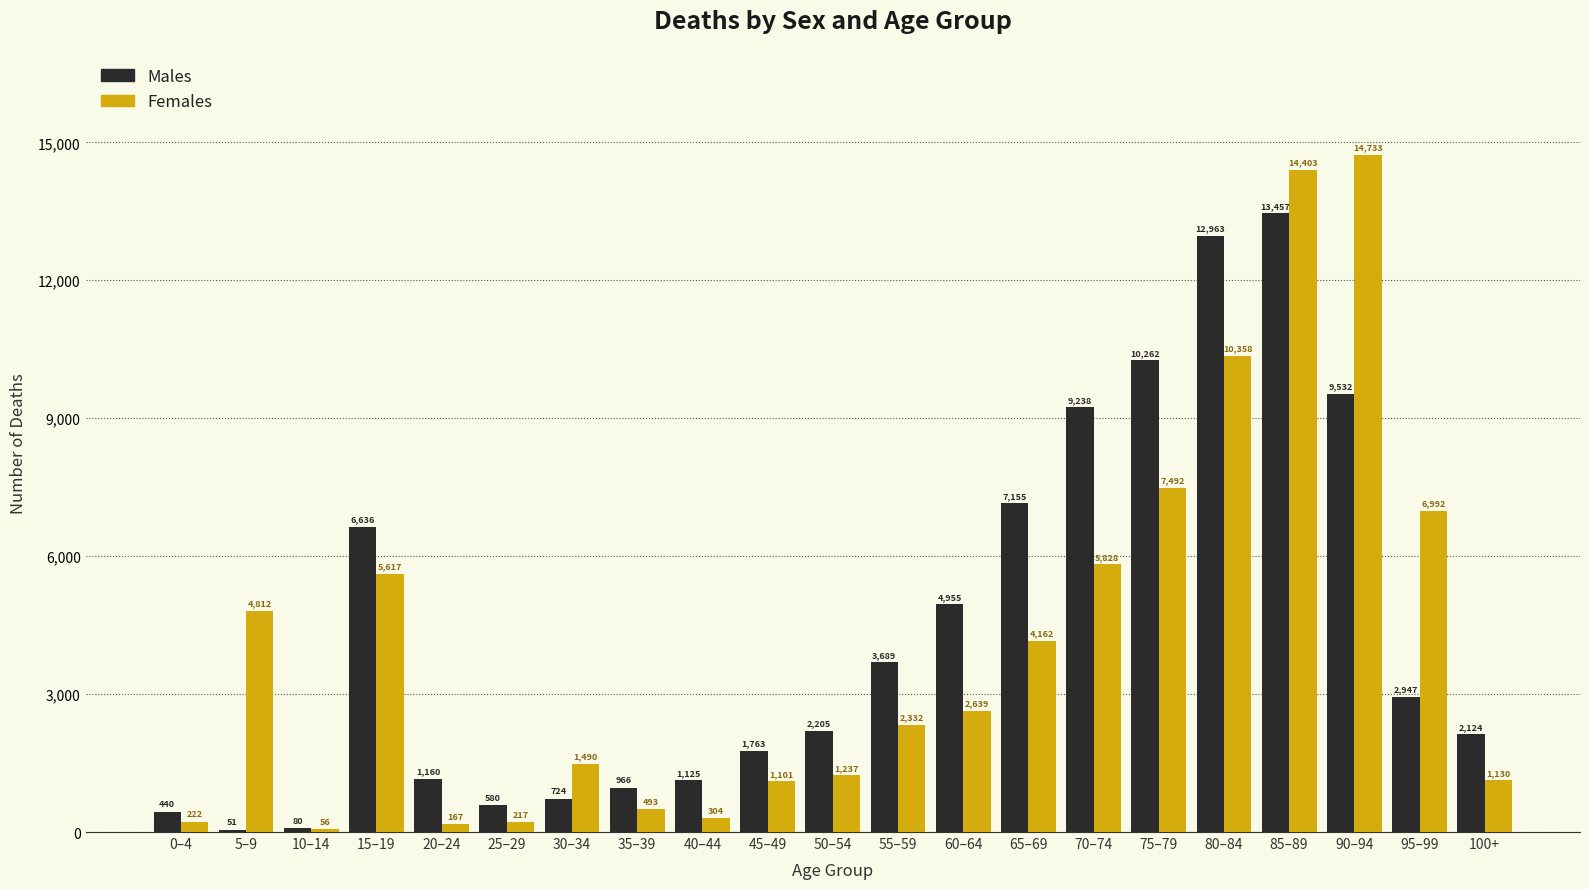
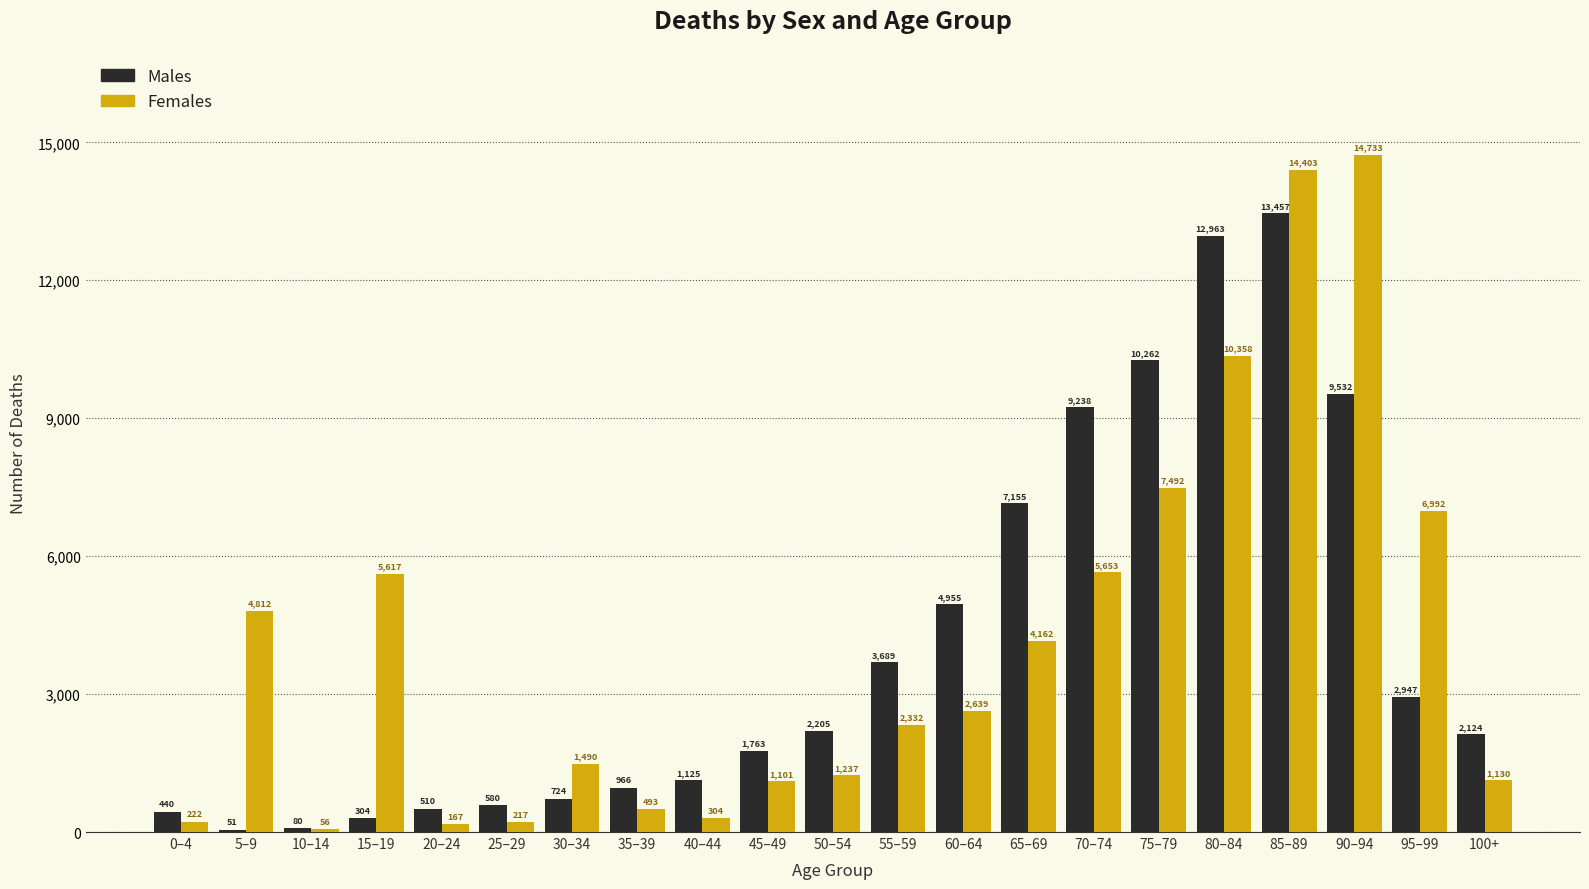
Males, 15–19: 6,636 -> 304
Males, 20–24: 1,160 -> 510
Females, 70–74: 5,828 -> 5,653
